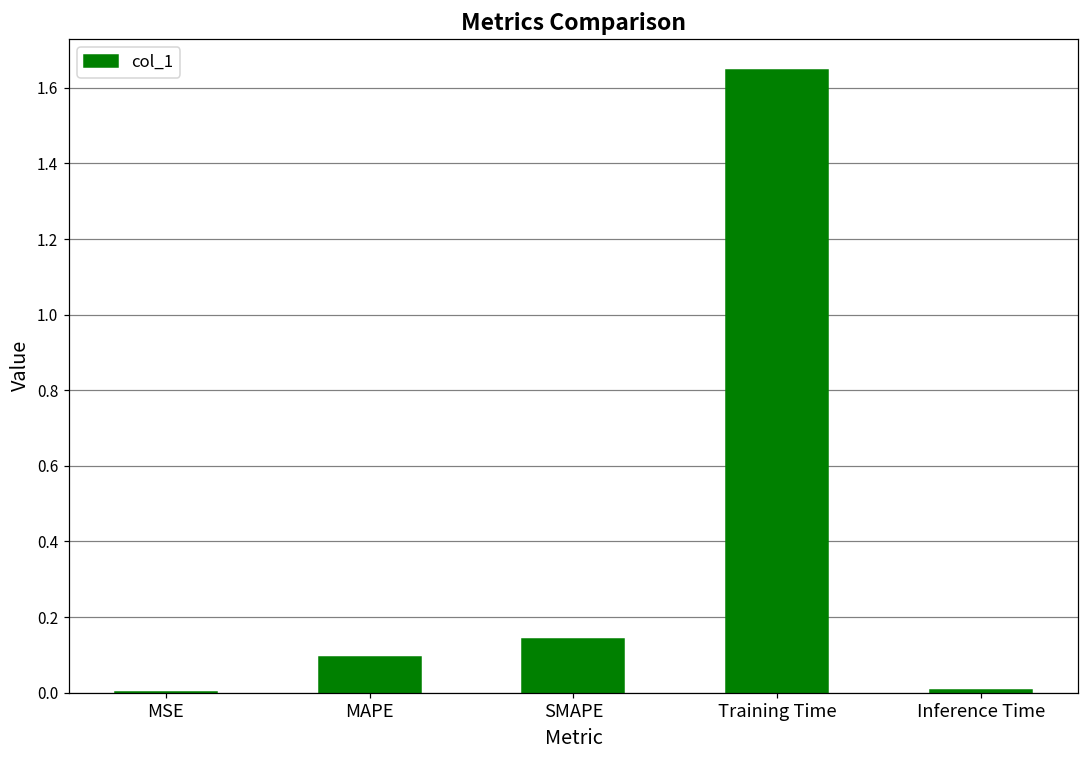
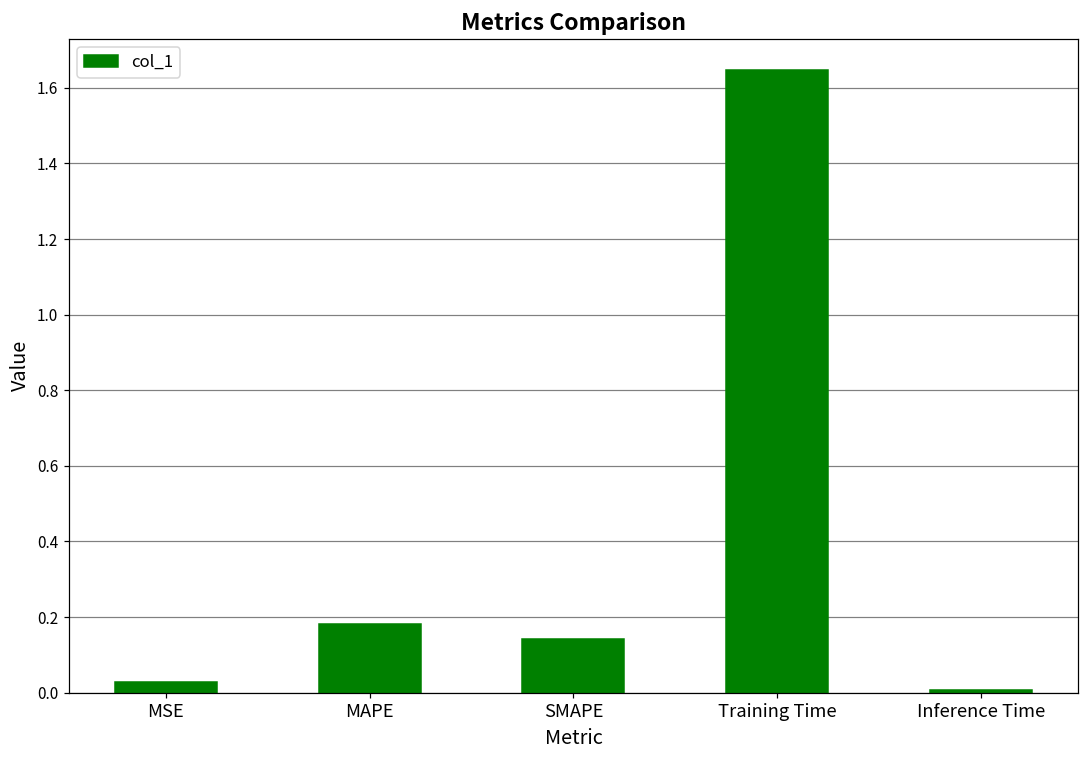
MSE: 0.00 -> 0.03
MAPE: 0.09 -> 0.18
